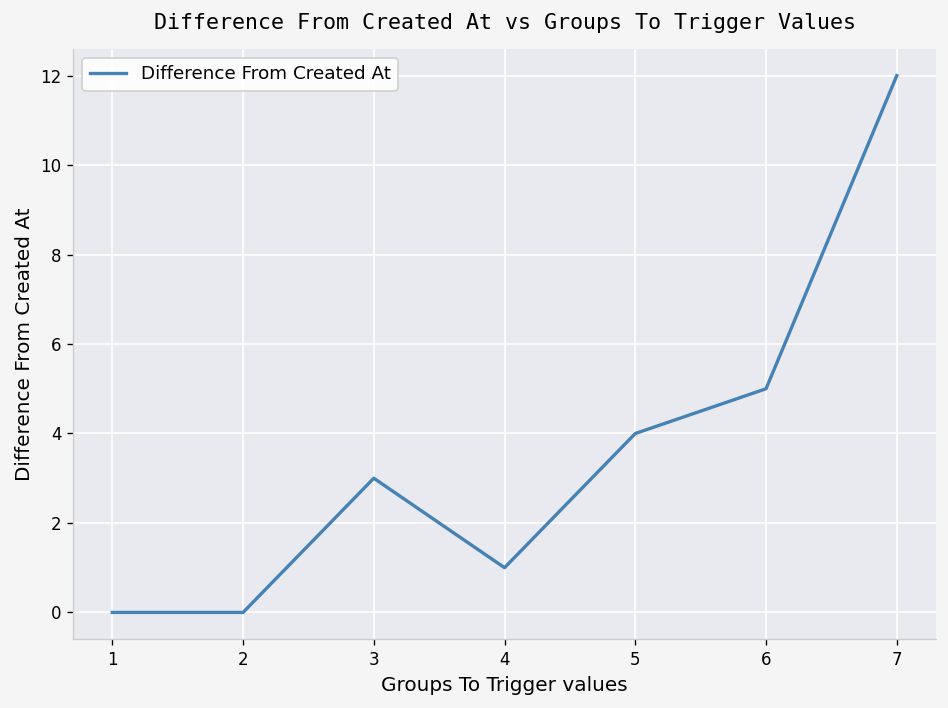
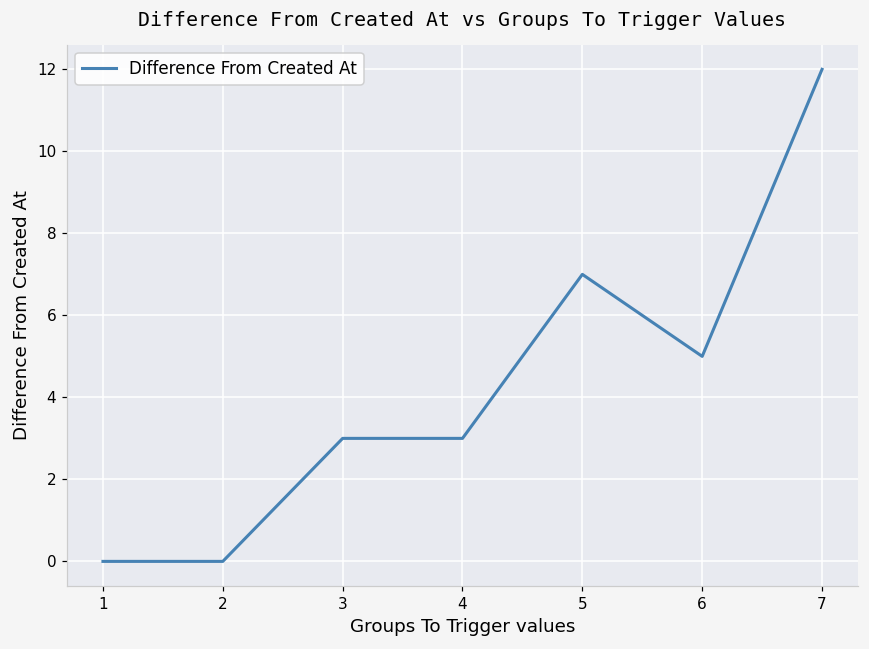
4: 1 -> 3
5: 4 -> 7
